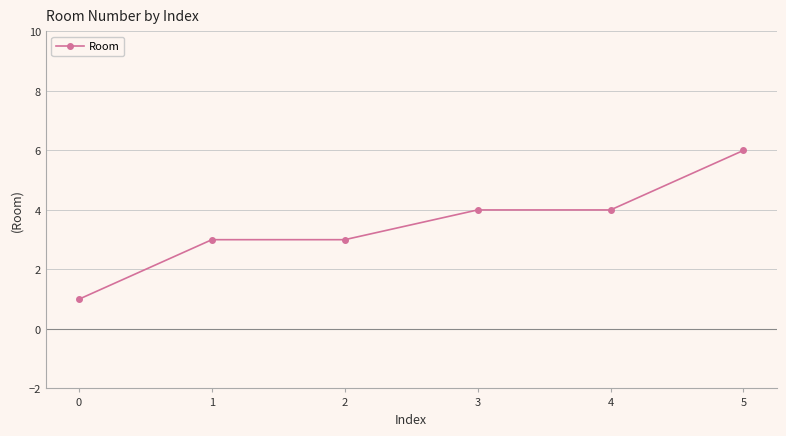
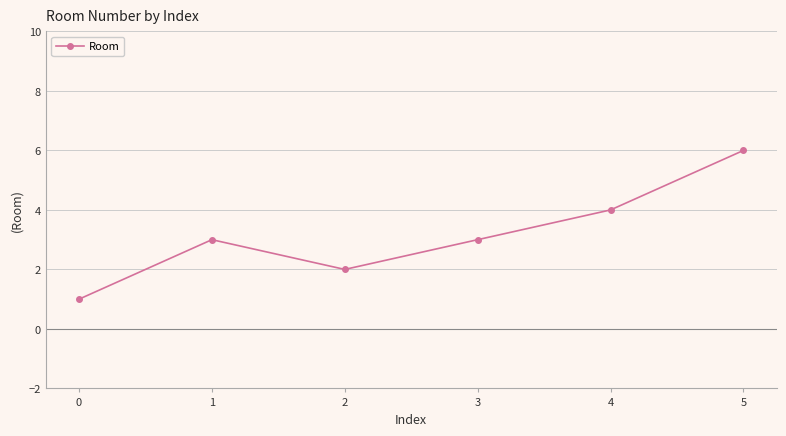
2: 3 -> 2
3: 4 -> 3
